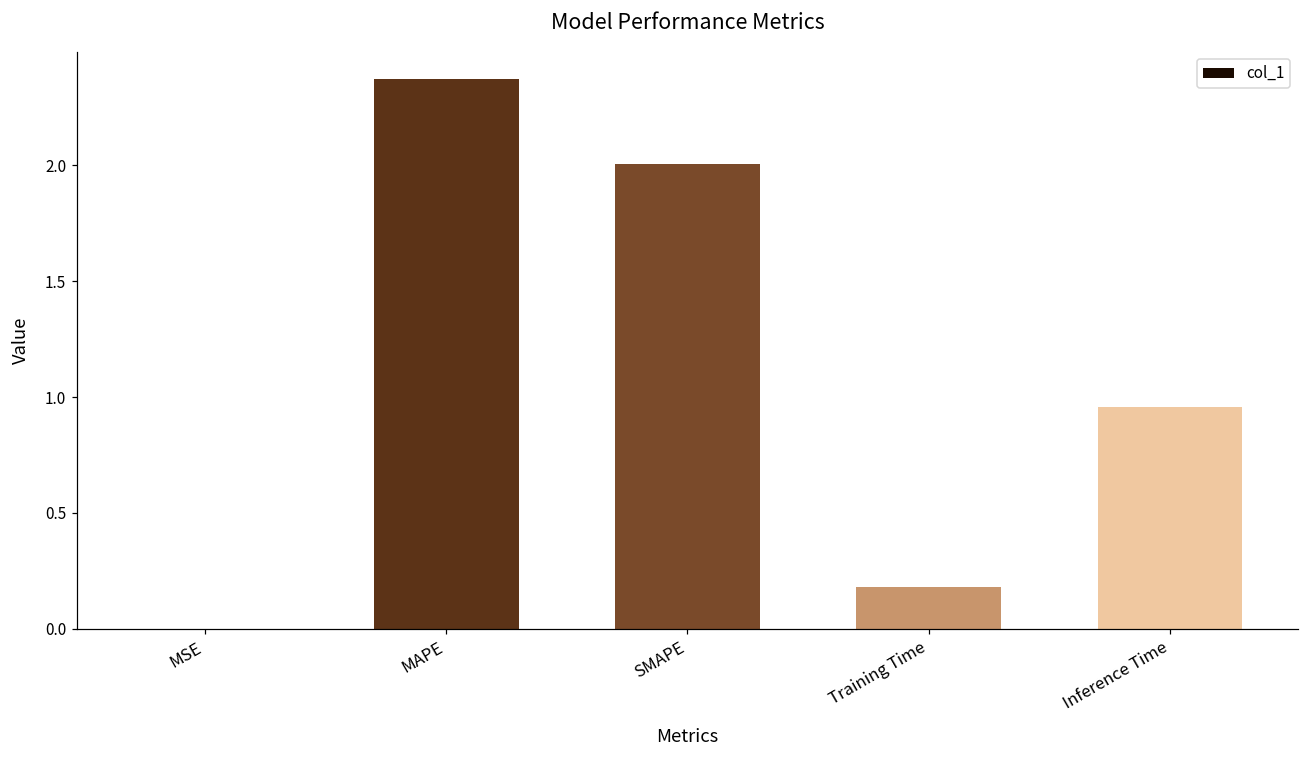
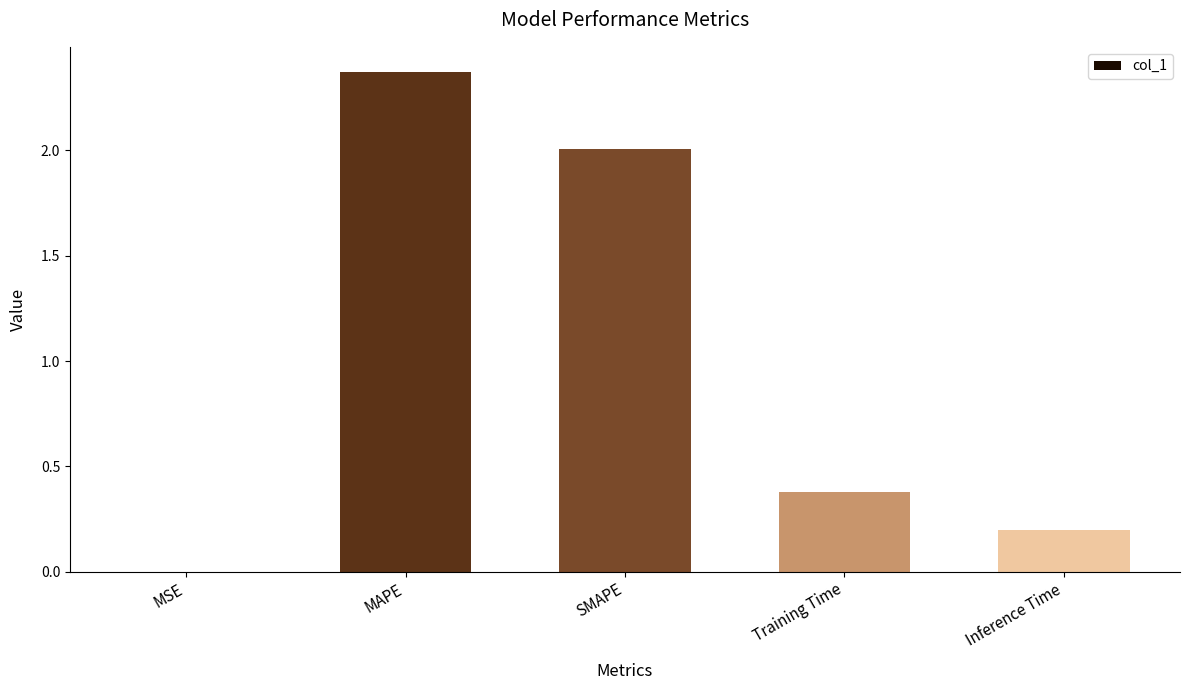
Training Time: 0.18 -> 0.38
Inference Time: 0.96 -> 0.20
